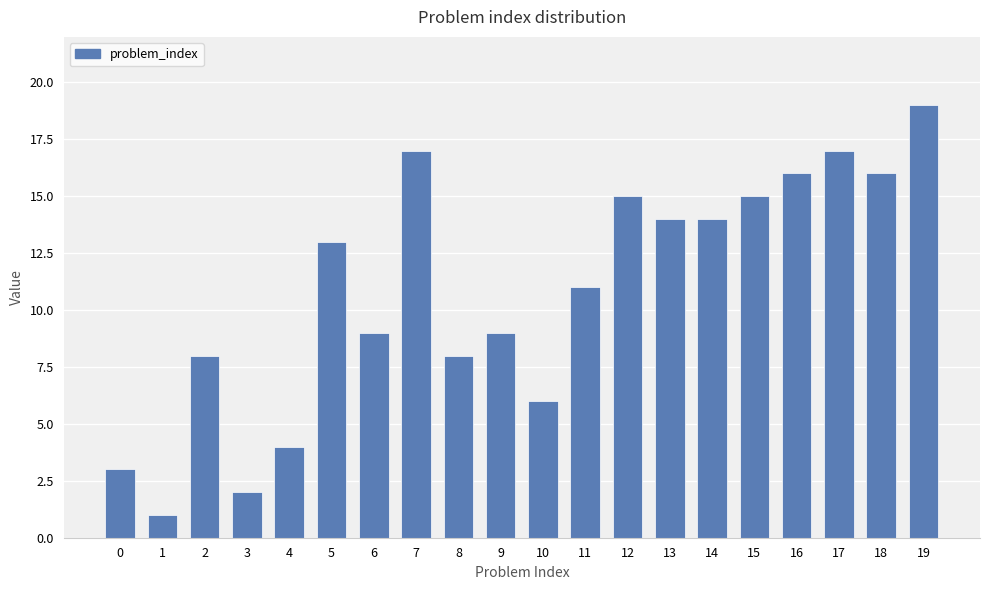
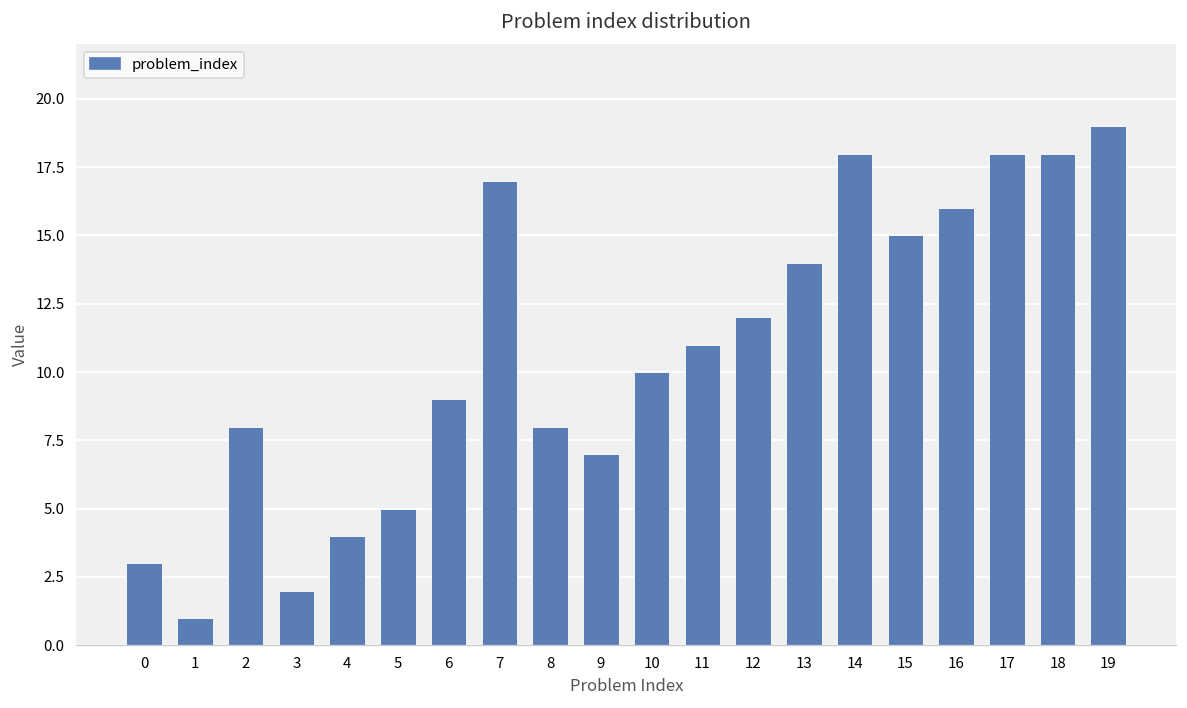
5: 13 -> 5
9: 9 -> 7
10: 6 -> 10
12: 15 -> 12
14: 14 -> 18
17: 17 -> 18
18: 16 -> 18
